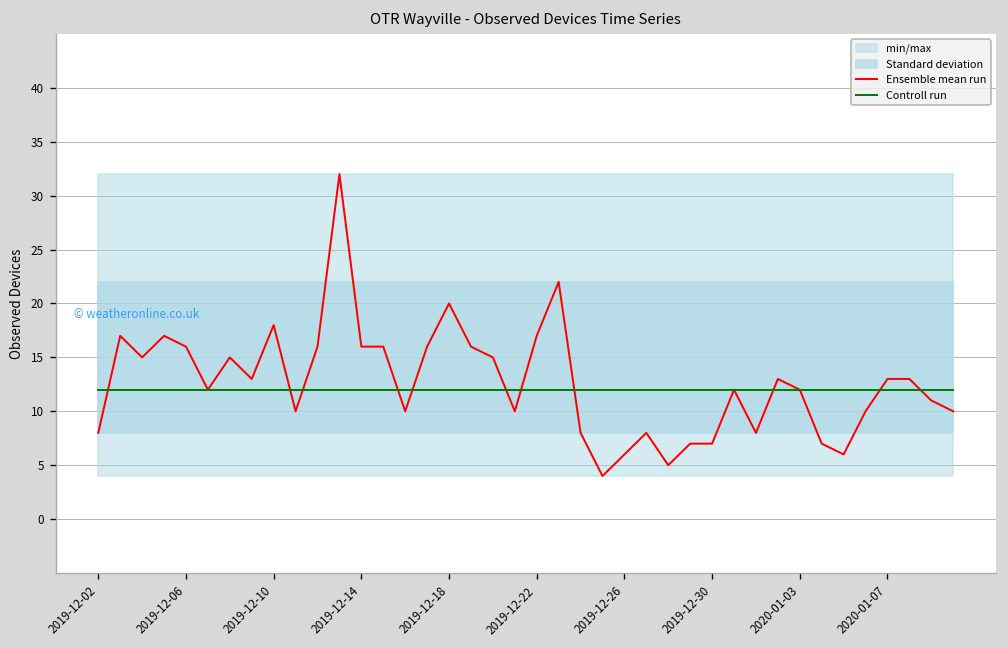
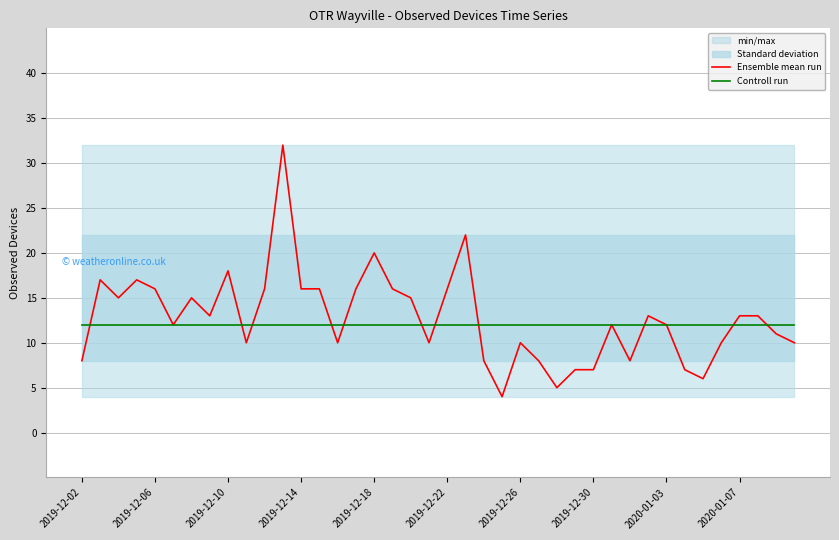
Ensemble mean run, 2019-12-22: 17 -> 16
Ensemble mean run, 2019-12-26: 6 -> 10
